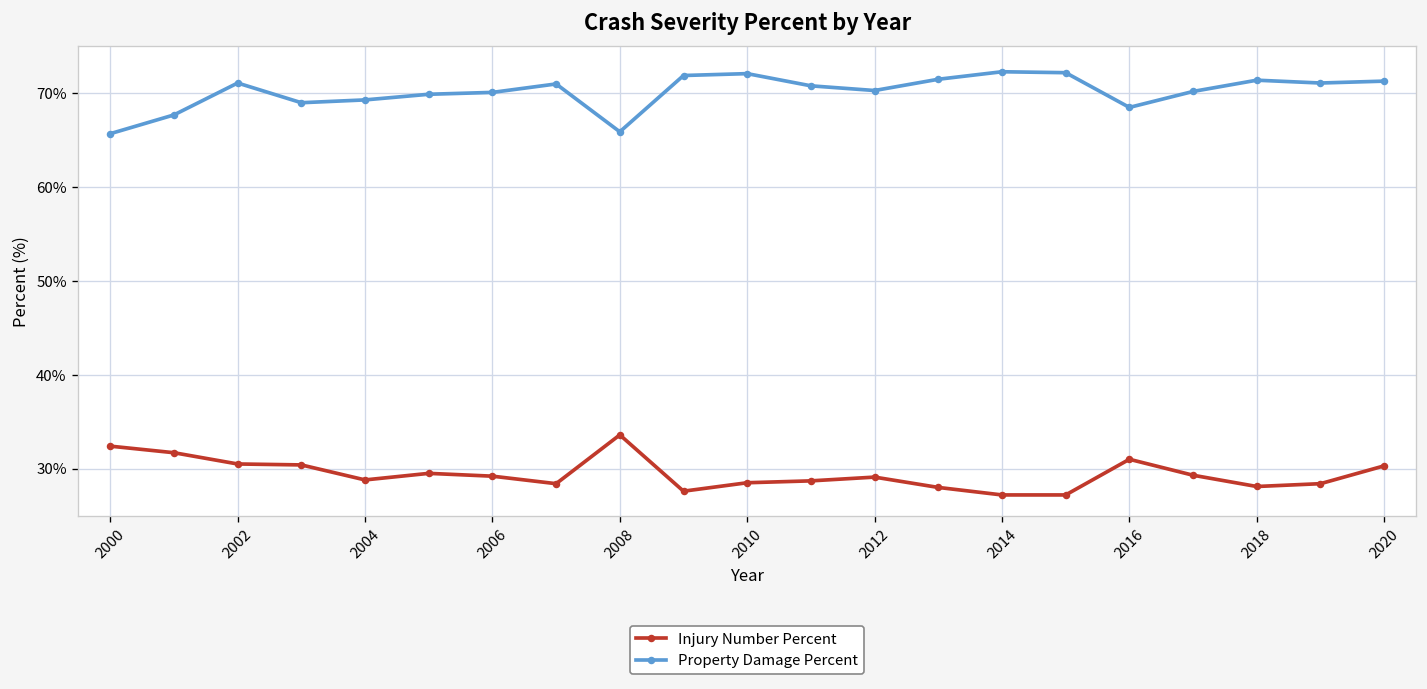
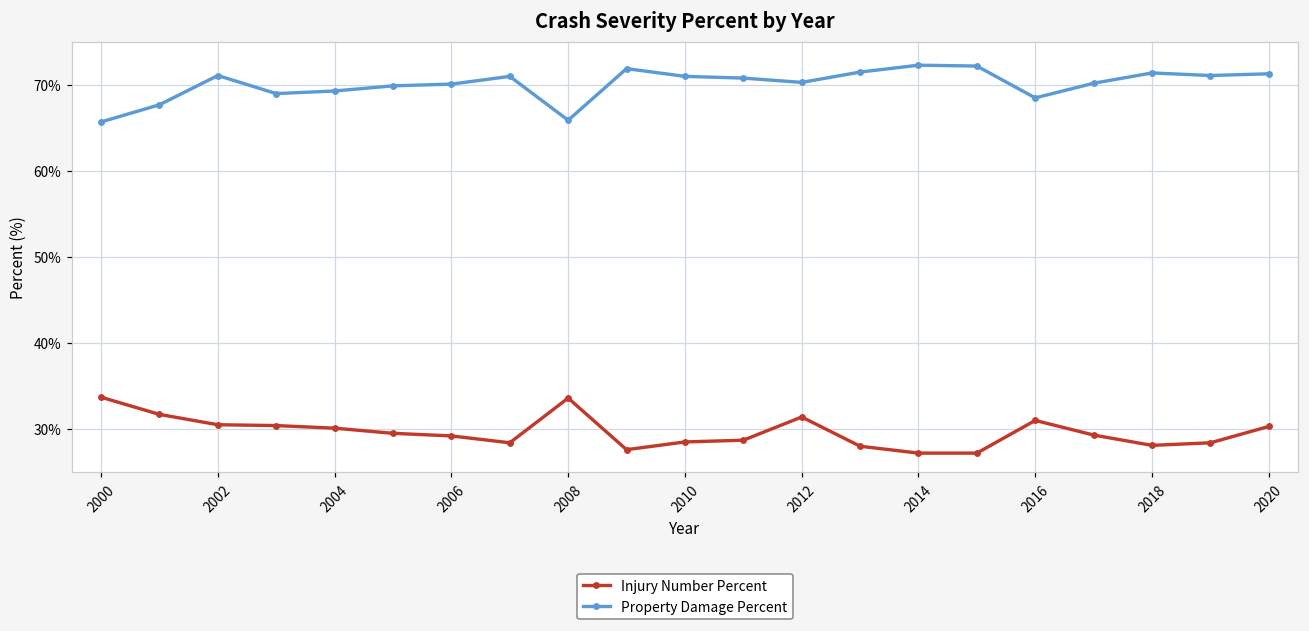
Injury Number Percent, 2000: 32% -> 34%
Injury Number Percent, 2004: 29% -> 30%
Property Damage Percent, 2010: 72% -> 71%
Injury Number Percent, 2012: 29% -> 31%
